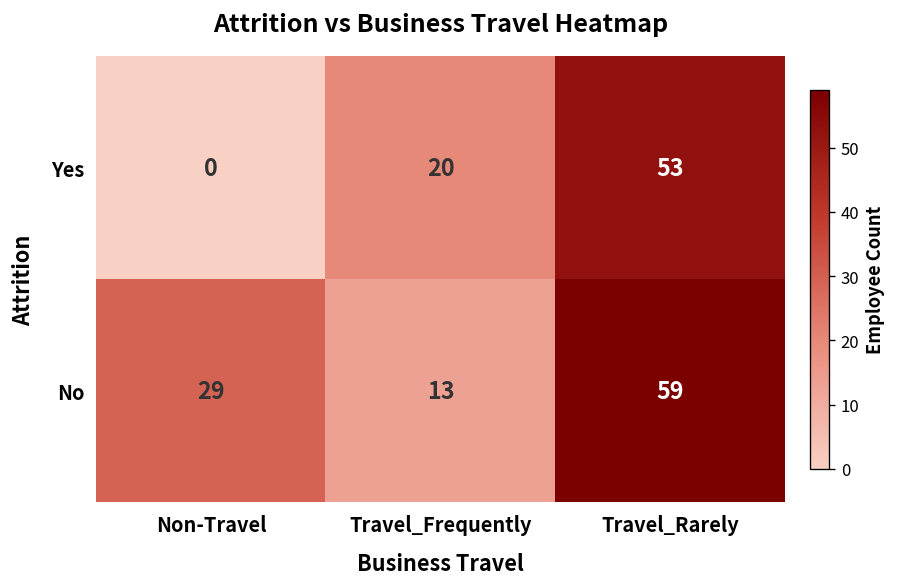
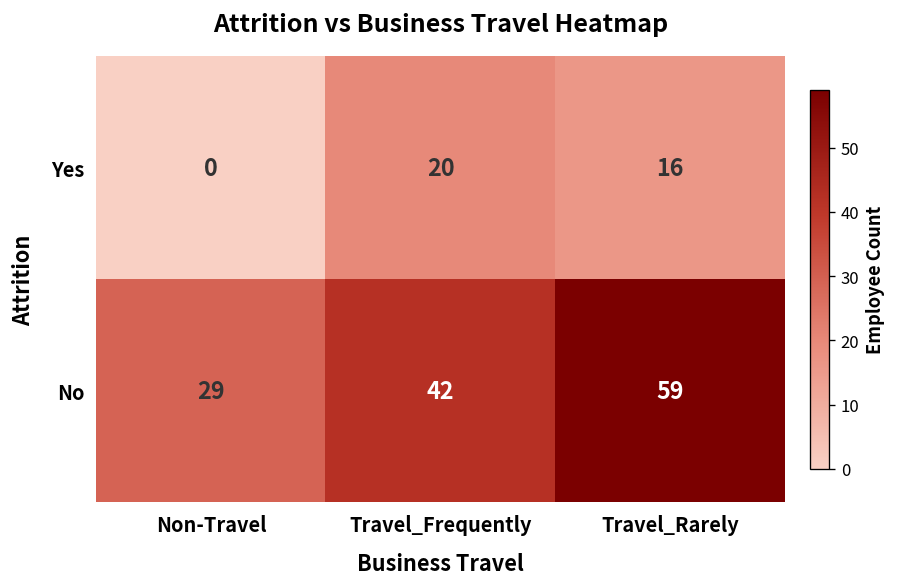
Yes, Travel_Rarely: 53 -> 16
No, Travel_Frequently: 13 -> 42
